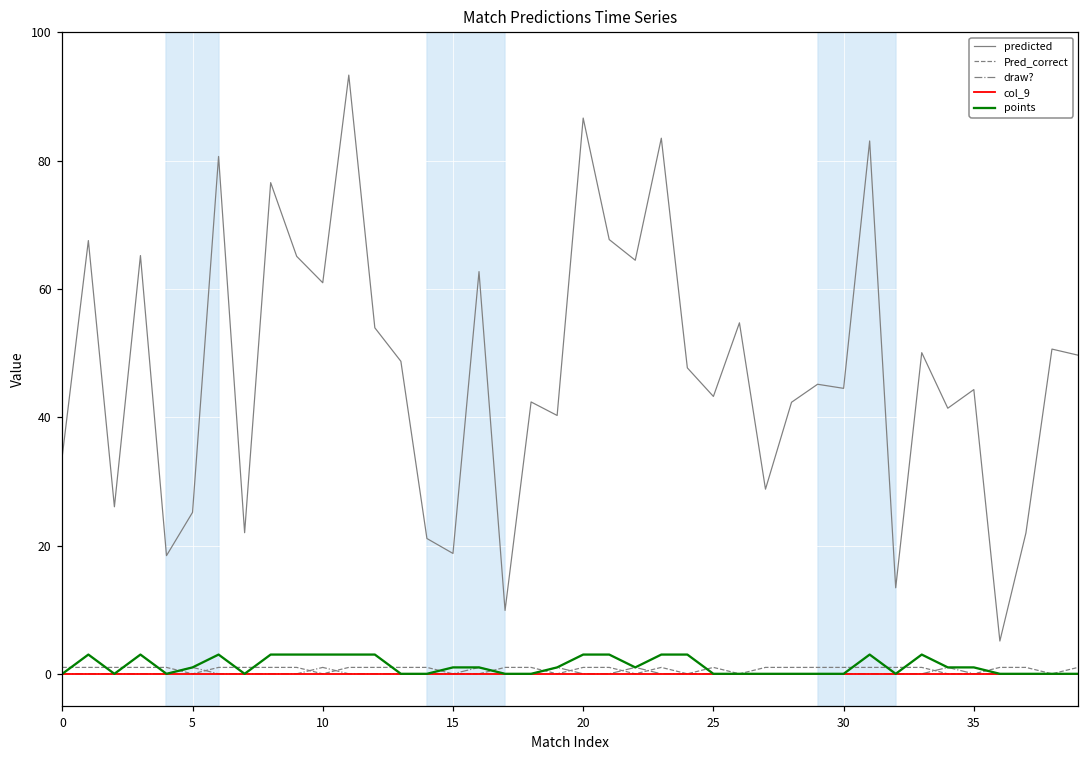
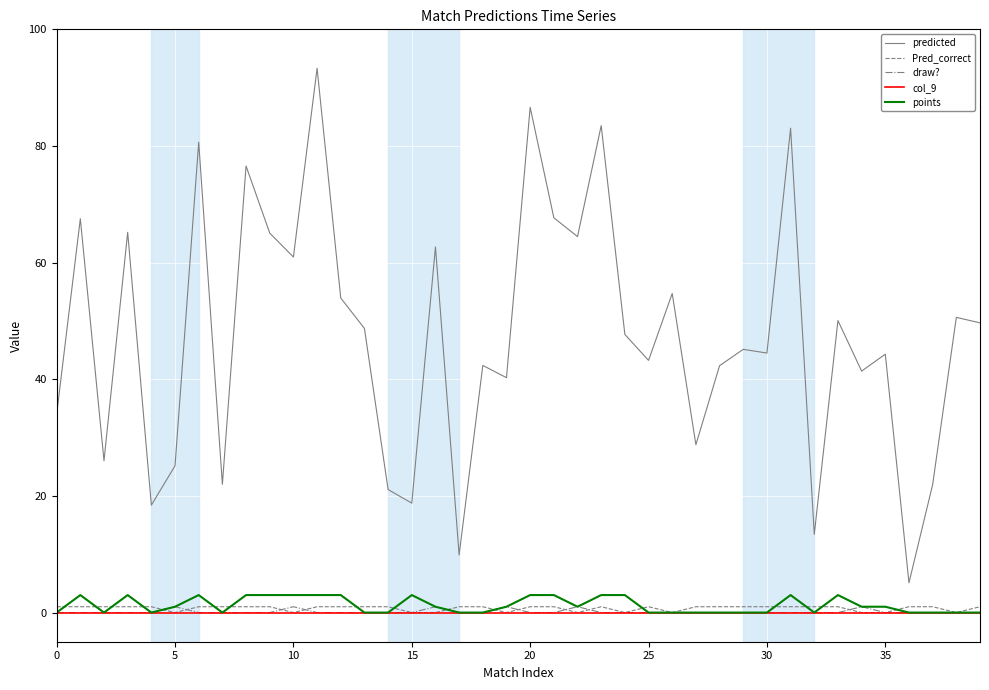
points, 15: 1 -> 3
